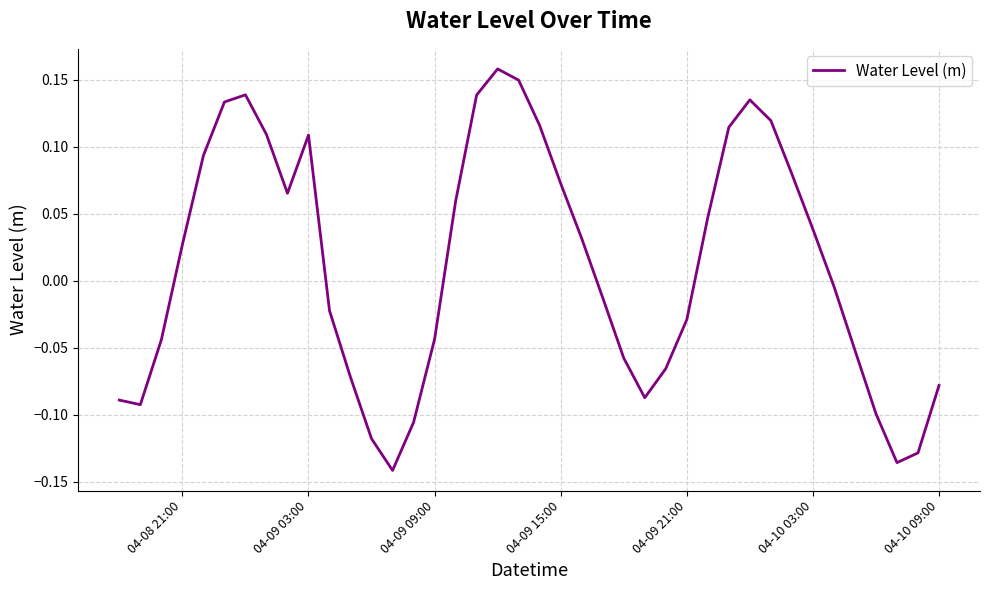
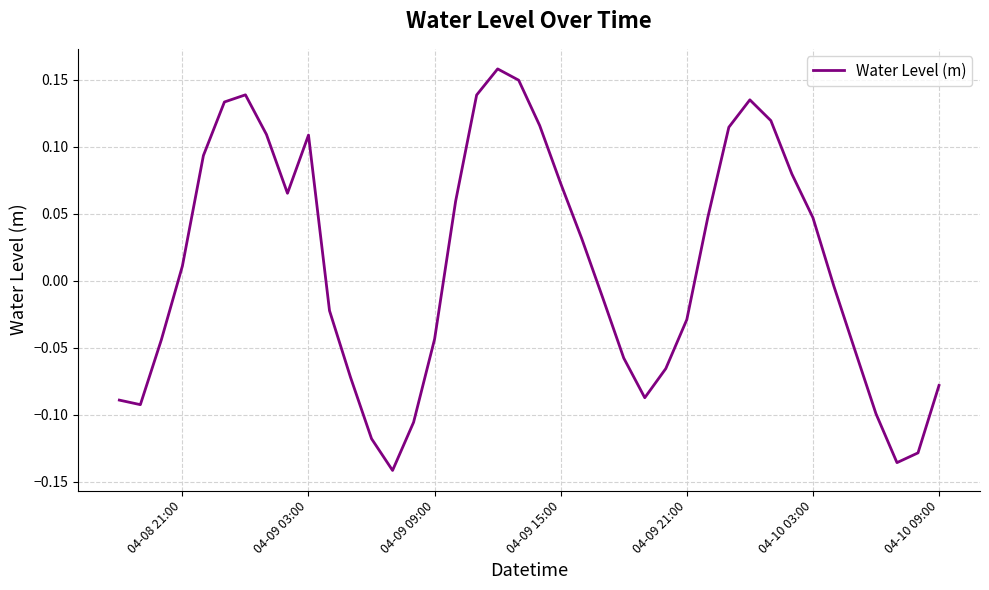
04-08 21:00: 0.027 -> 0.011
04-10 03:00: 0.038 -> 0.047
